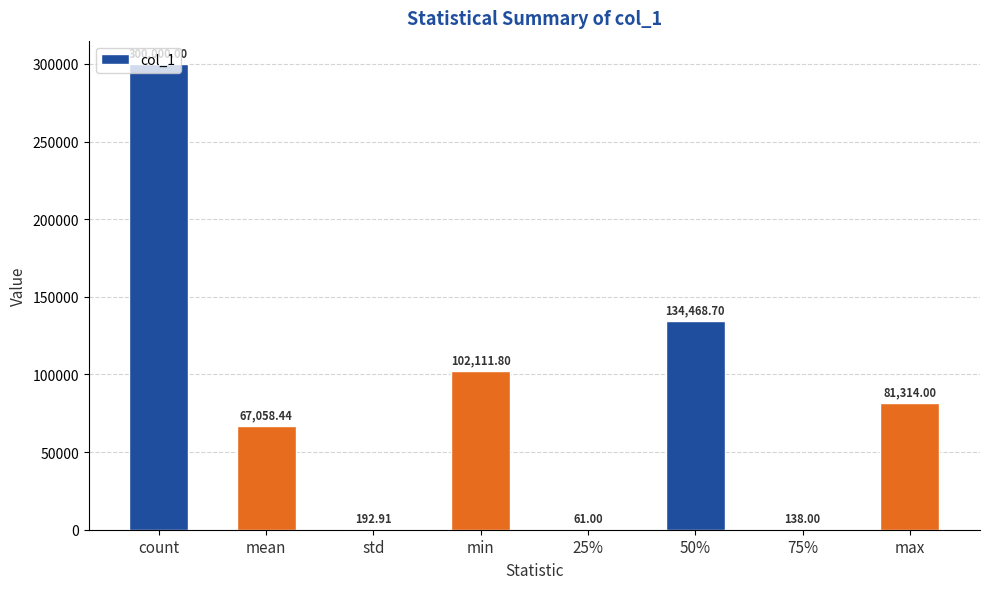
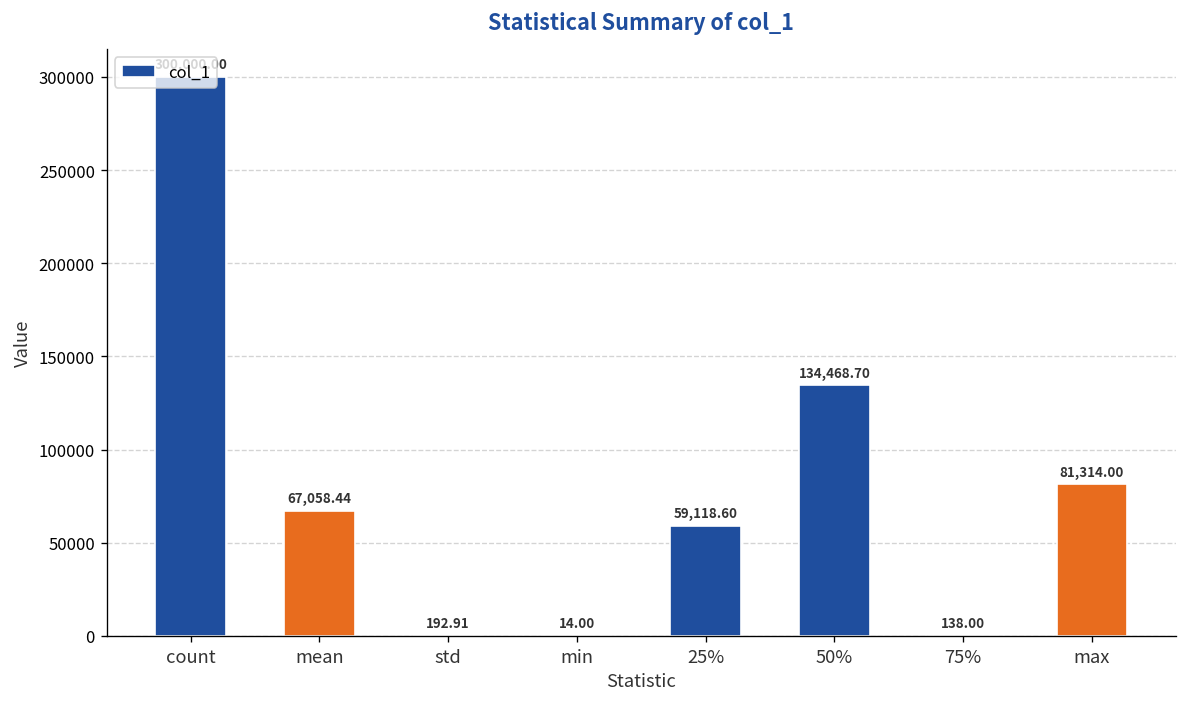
min: 102,111.80 -> 14.00
25%: 61.00 -> 59,118.60
